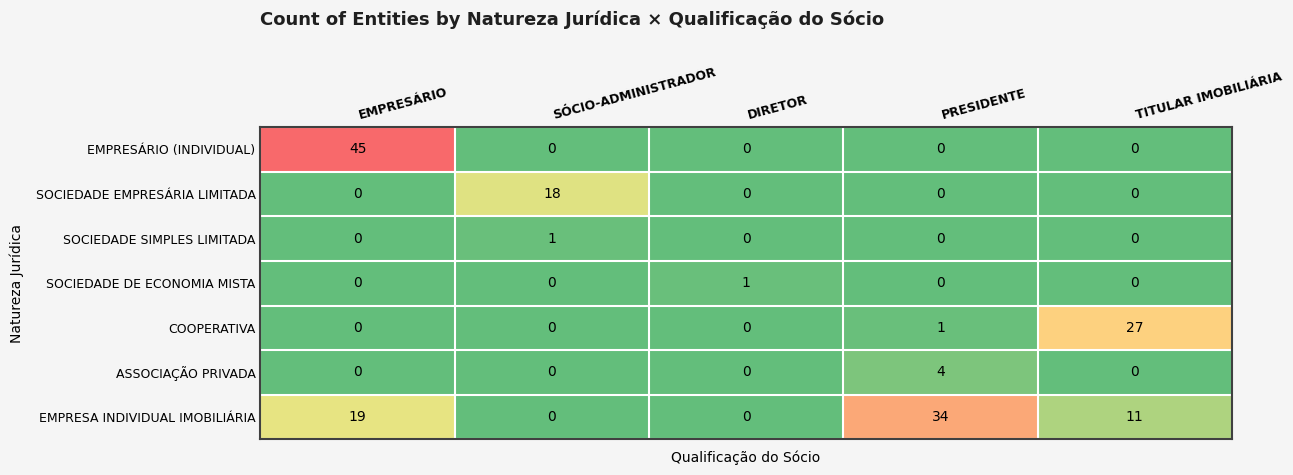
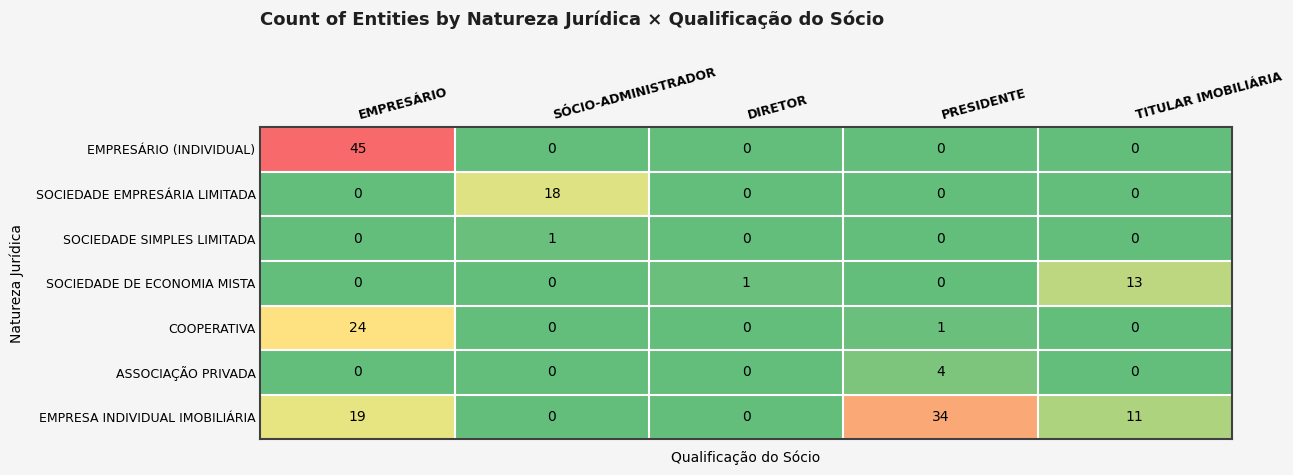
SOCIEDADE DE ECONOMIA MISTA, TITULAR IMOBILIÁRIA: 0 -> 13
COOPERATIVA, EMPRESÁRIO: 0 -> 24
COOPERATIVA, TITULAR IMOBILIÁRIA: 27 -> 0
